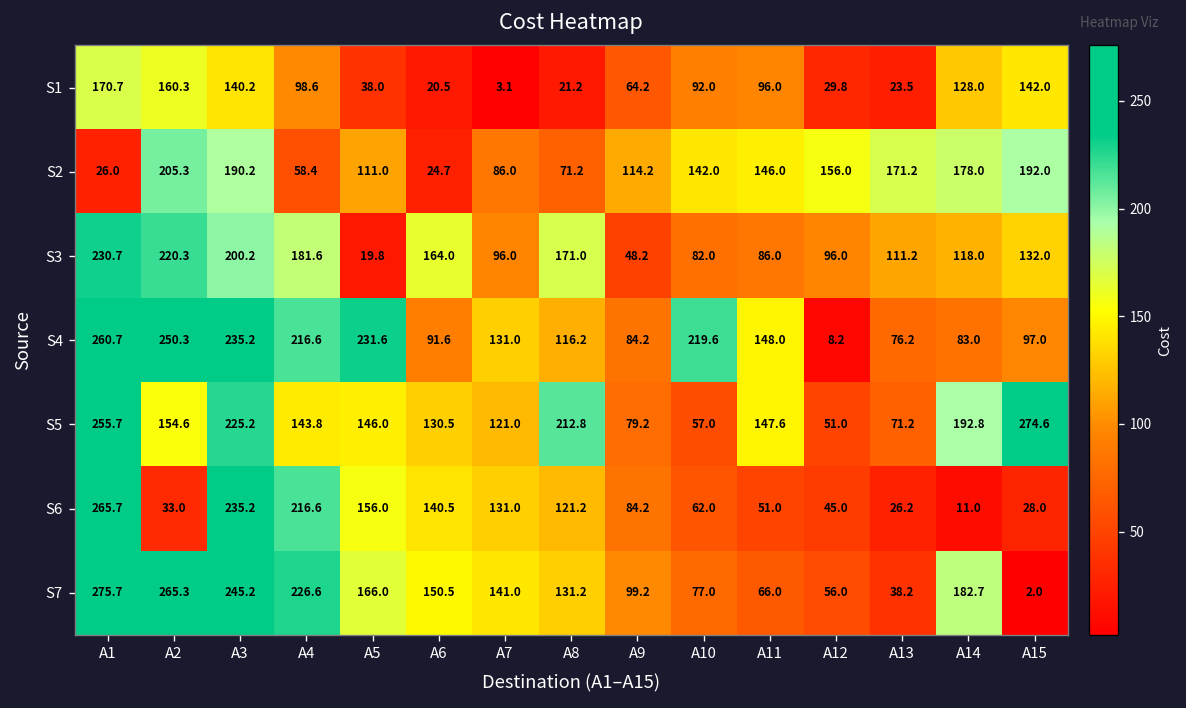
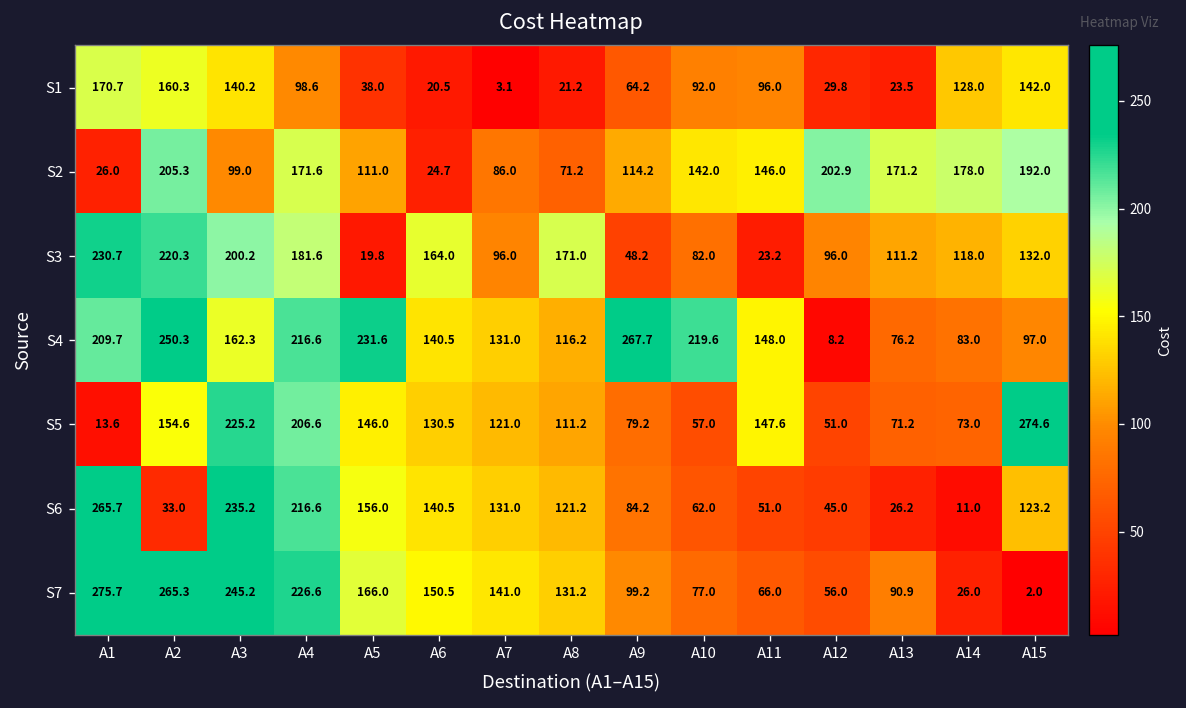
S2, A3: 190.2 -> 99.0
S2, A4: 58.4 -> 171.6
S2, A12: 156.0 -> 202.9
S3, A11: 86.0 -> 23.2
S4, A1: 260.7 -> 209.7
S4, A3: 235.2 -> 162.3
S4, A6: 91.6 -> 140.5
S4, A9: 84.2 -> 267.7
S5, A1: 255.7 -> 13.6
S5, A4: 143.8 -> 206.6
S5, A8: 212.8 -> 111.2
S5, A14: 192.8 -> 73.0
S6, A15: 28.0 -> 123.2
S7, A13: 38.2 -> 90.9
S7, A14: 182.7 -> 26.0
